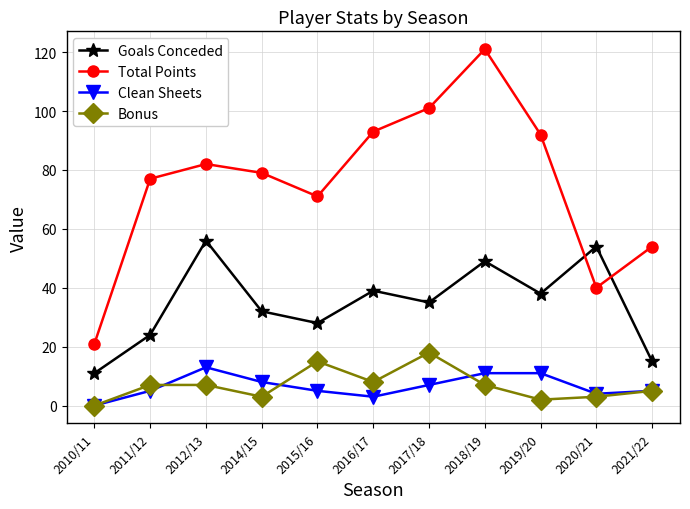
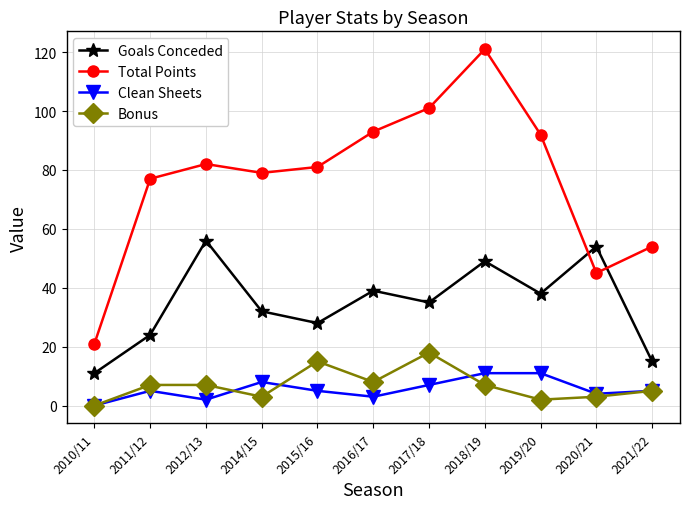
Clean Sheets, 2012/13: 13 -> 2
Total Points, 2015/16: 71 -> 81
Total Points, 2020/21: 40 -> 45
